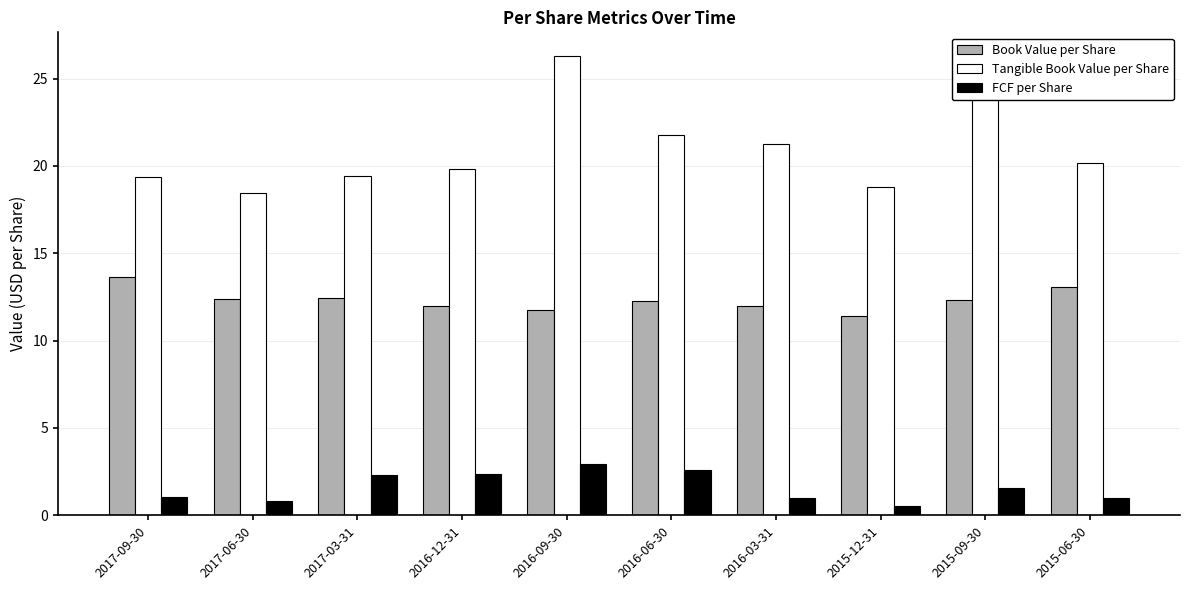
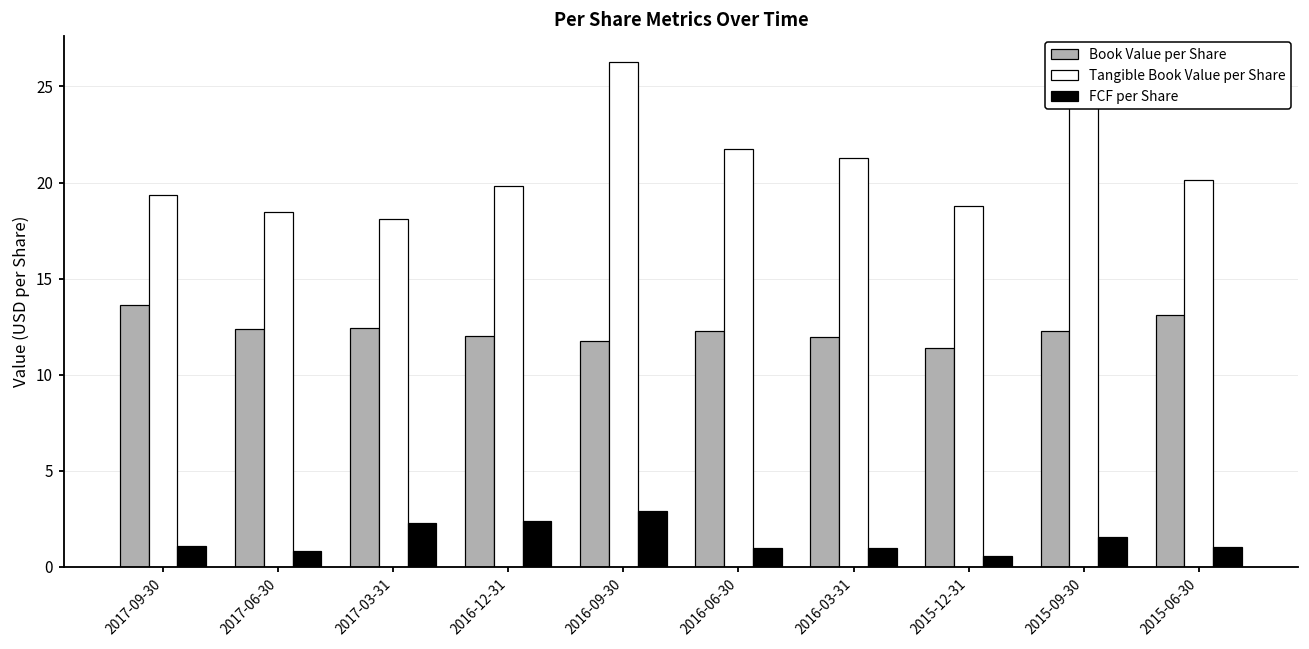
Tangible Book Value per Share, 2017-03-31: 19.4 -> 18.1
FCF per Share, 2016-06-30: 2.6 -> 1.0
